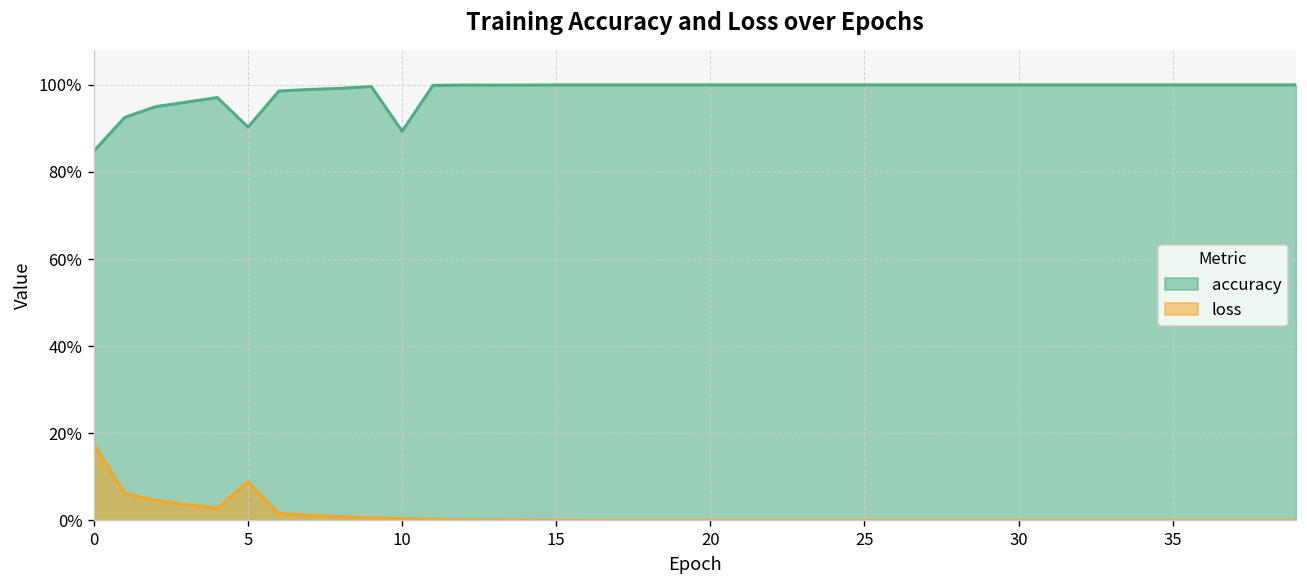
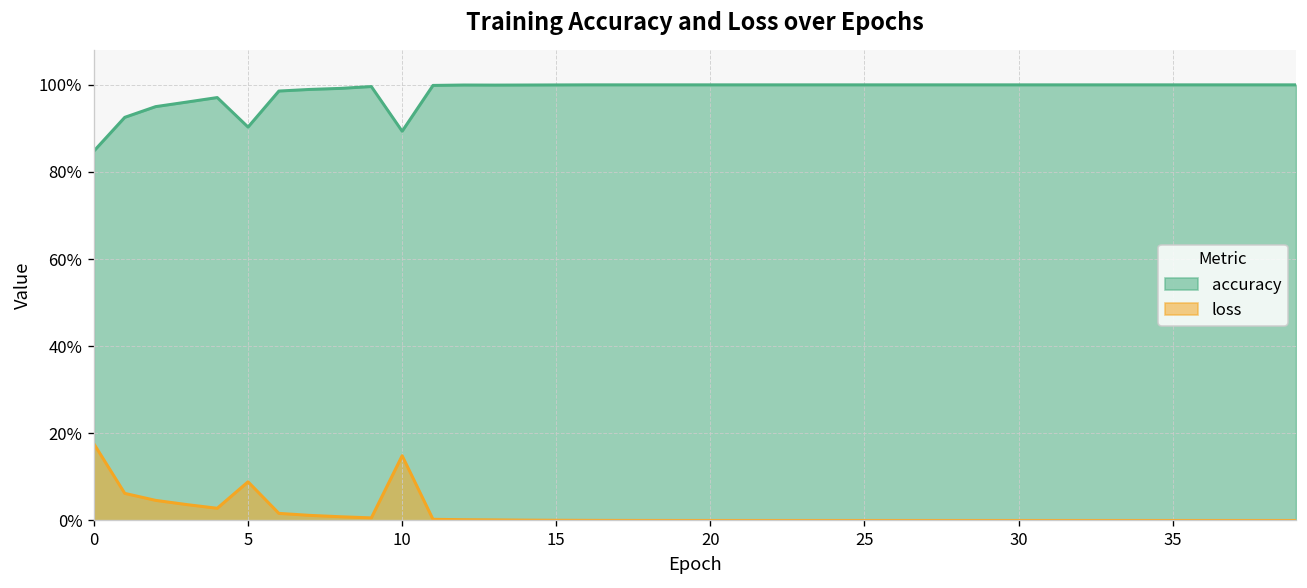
loss, 10: 0% -> 15%
